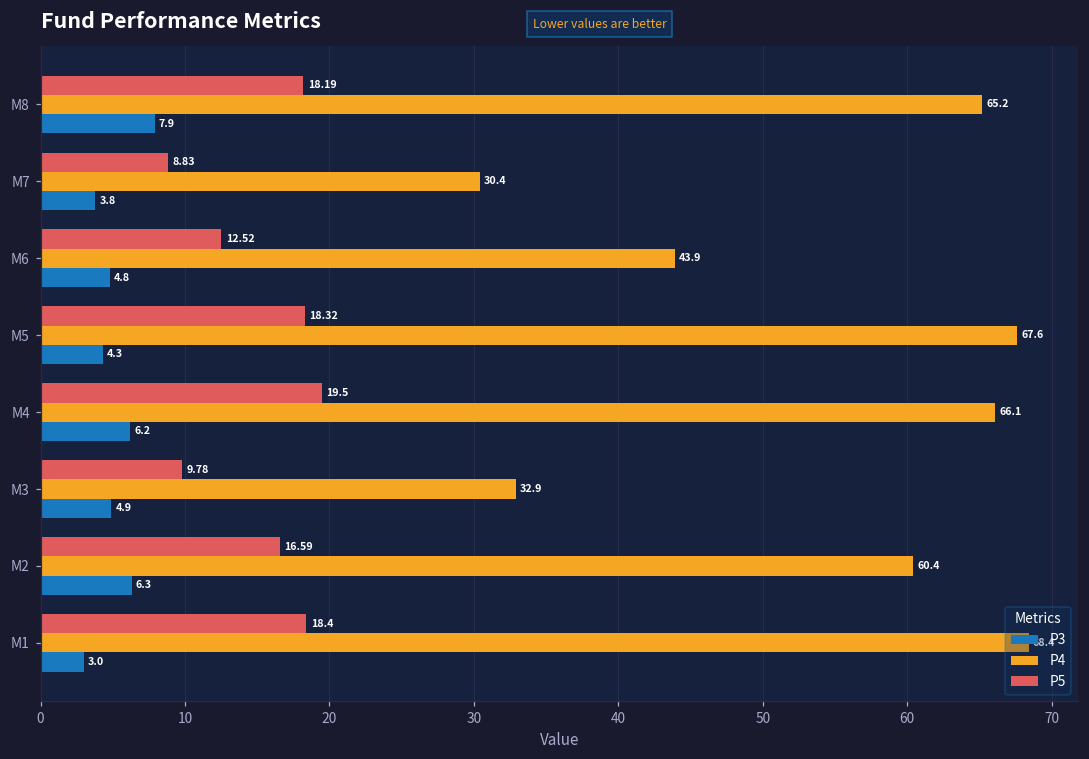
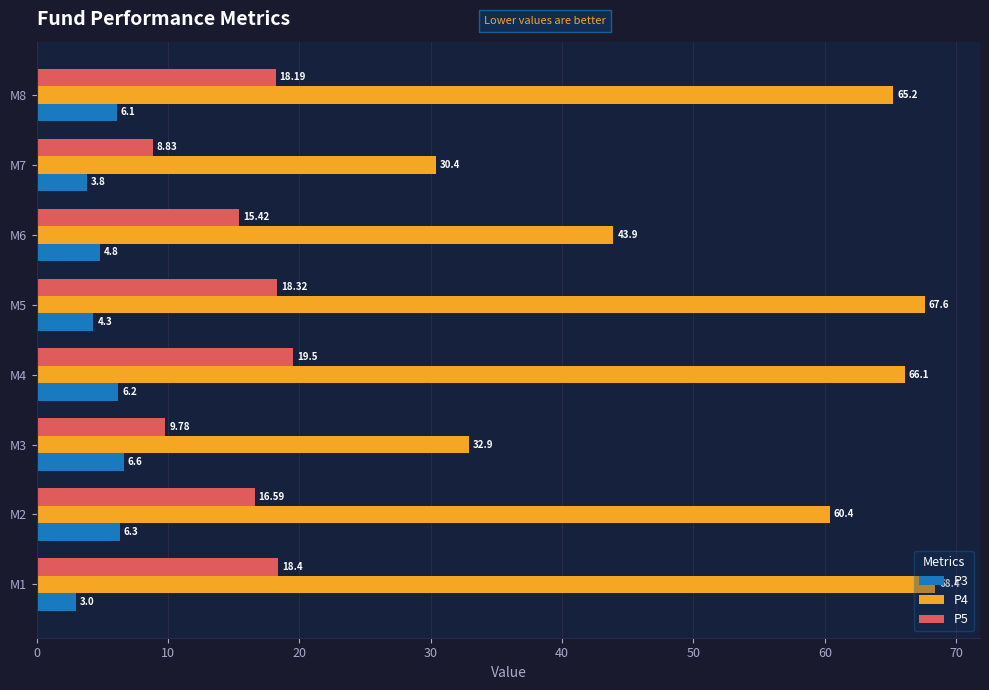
P3, M8: 7.9 -> 6.1
P5, M6: 12.52 -> 15.42
P3, M3: 4.9 -> 6.6
